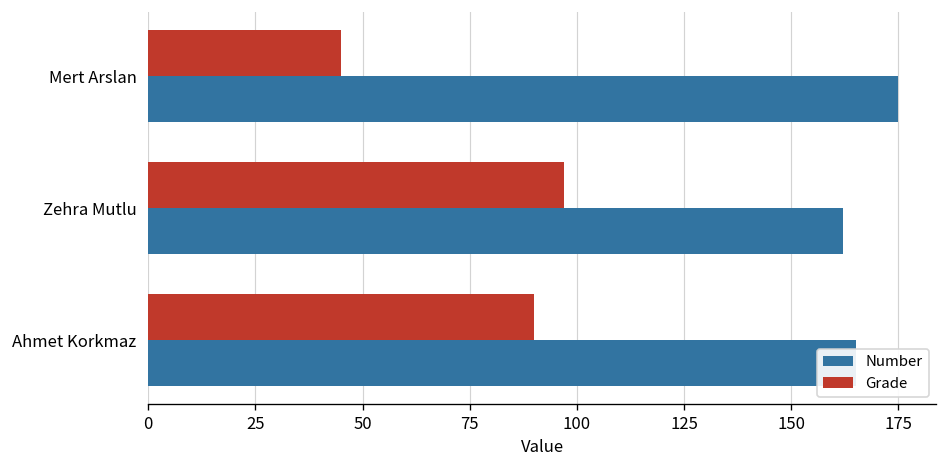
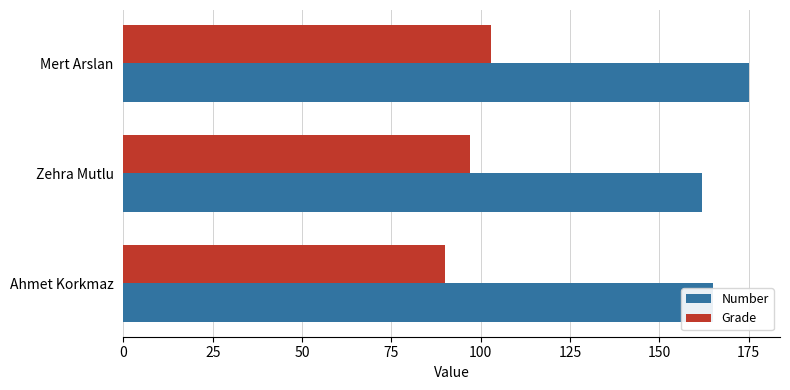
Grade, Mert Arslan: 45 -> 103
